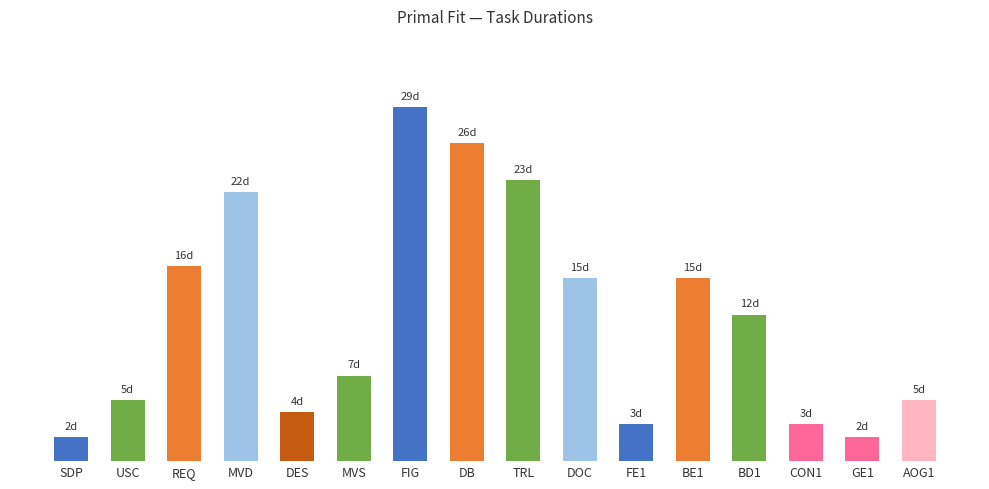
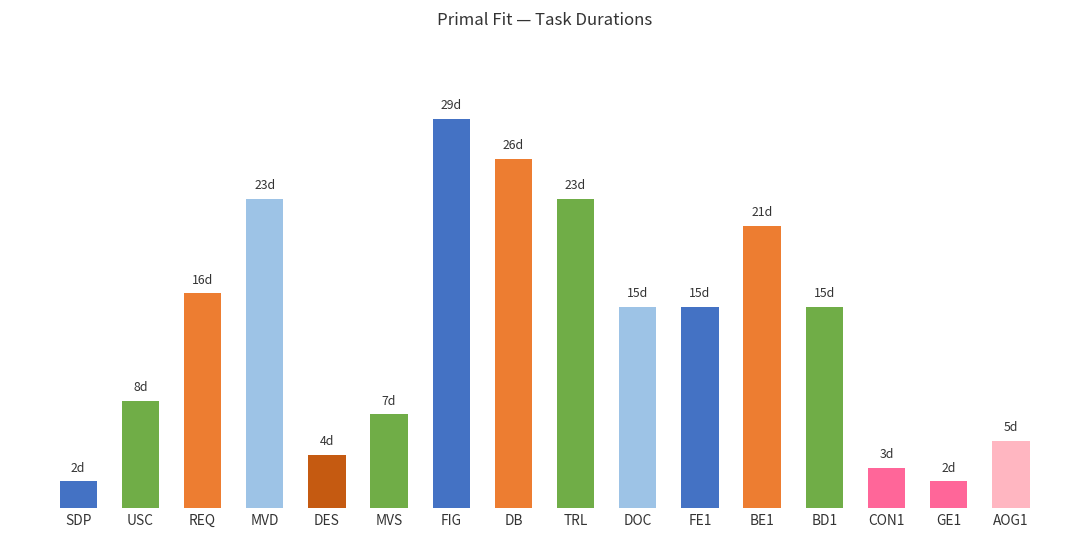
USC: 5d -> 8d
MVD: 22d -> 23d
FE1: 3d -> 15d
BE1: 15d -> 21d
BD1: 12d -> 15d
